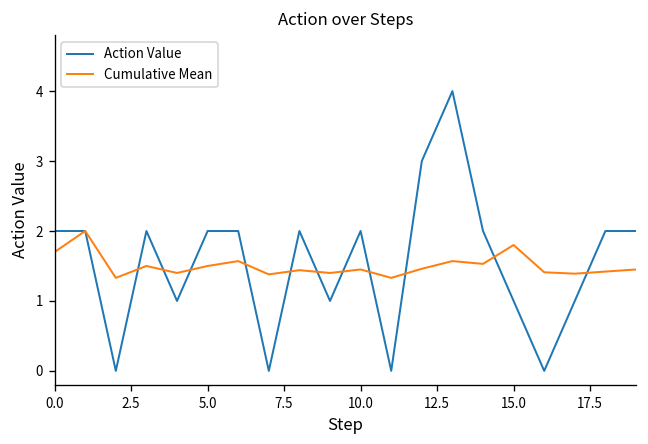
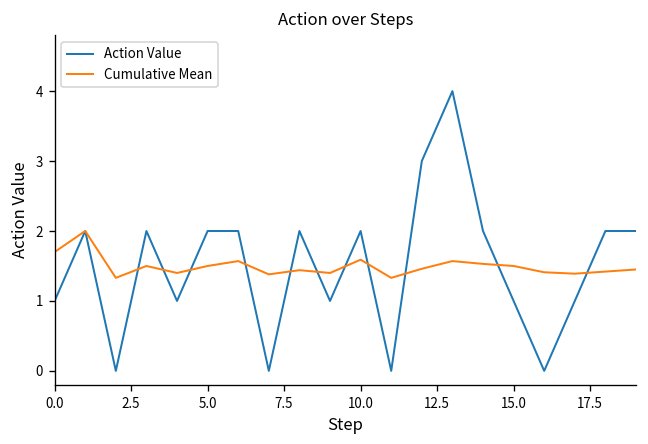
Action Value, 0.0: 2 -> 1
Cumulative Mean, 10.0: 1.5 -> 1.6
Cumulative Mean, 15.0: 1.8 -> 1.5
